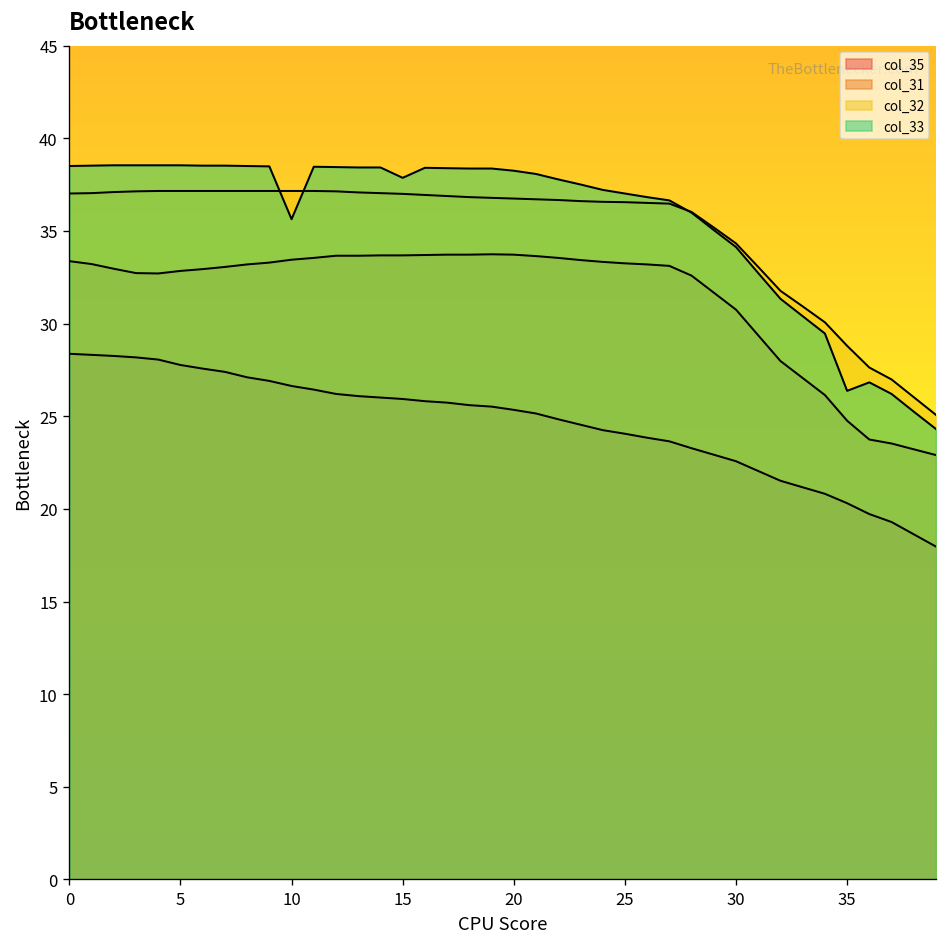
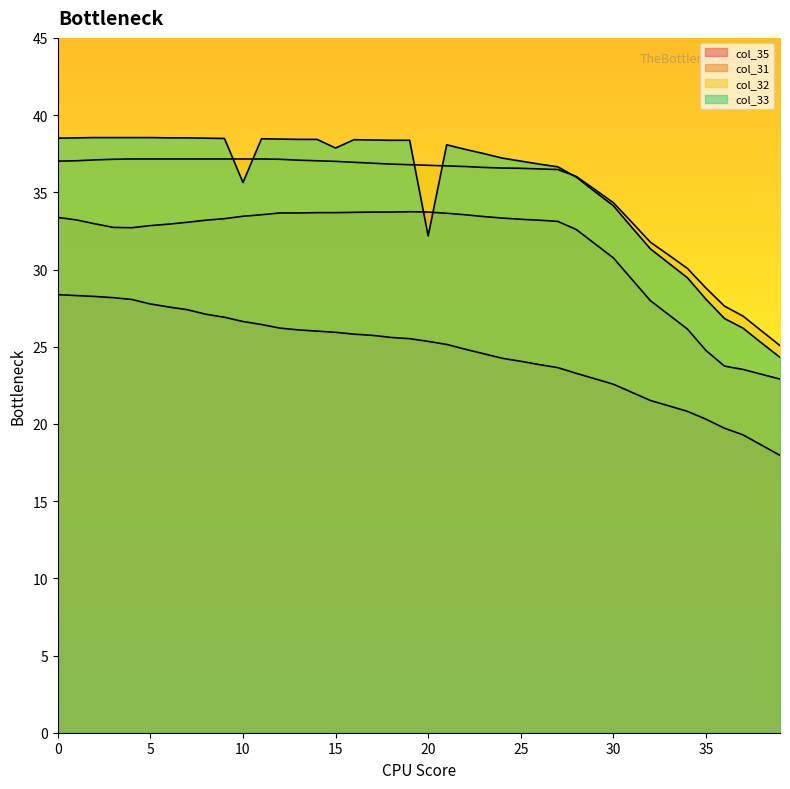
col_33, 20: 38.3 -> 32.2
col_33, 35: 26.4 -> 28.1
